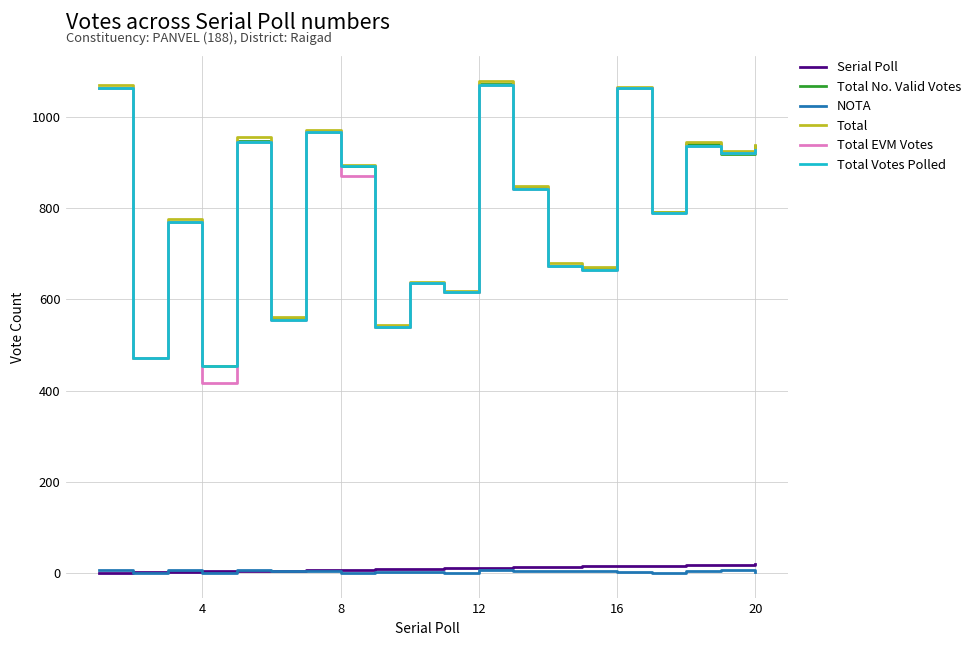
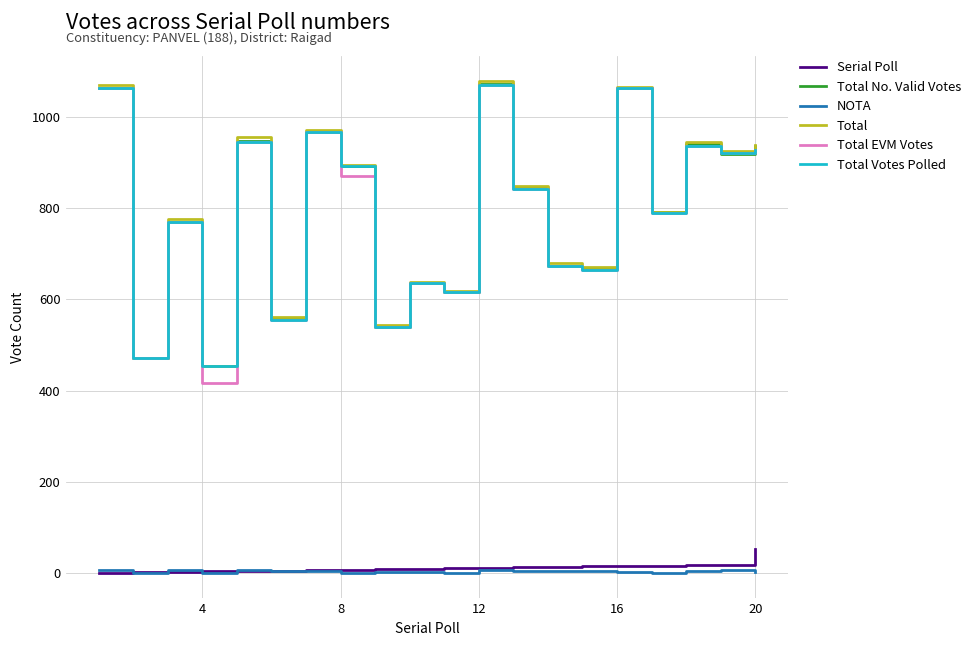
Serial Poll, 20: 20 -> 50
